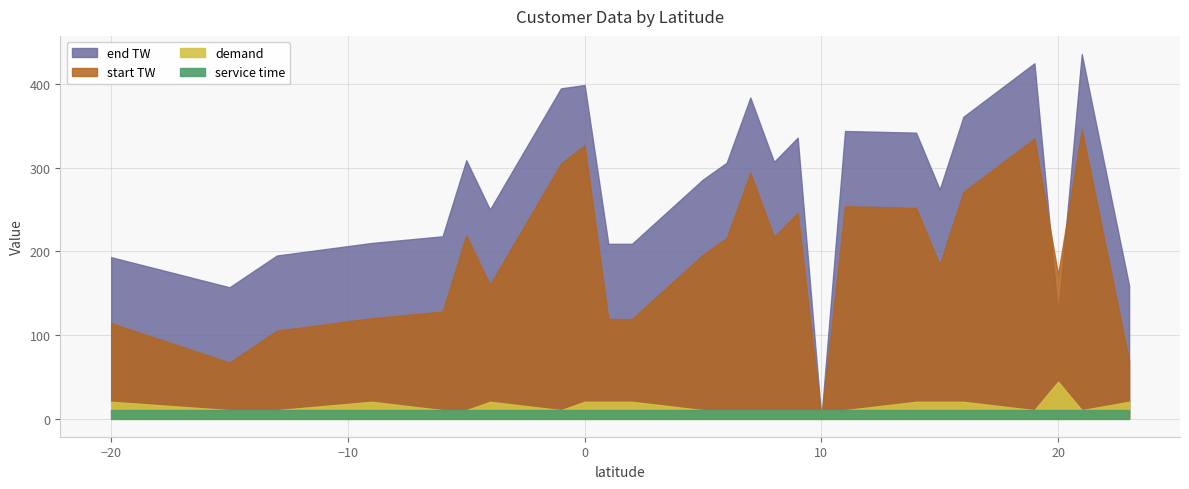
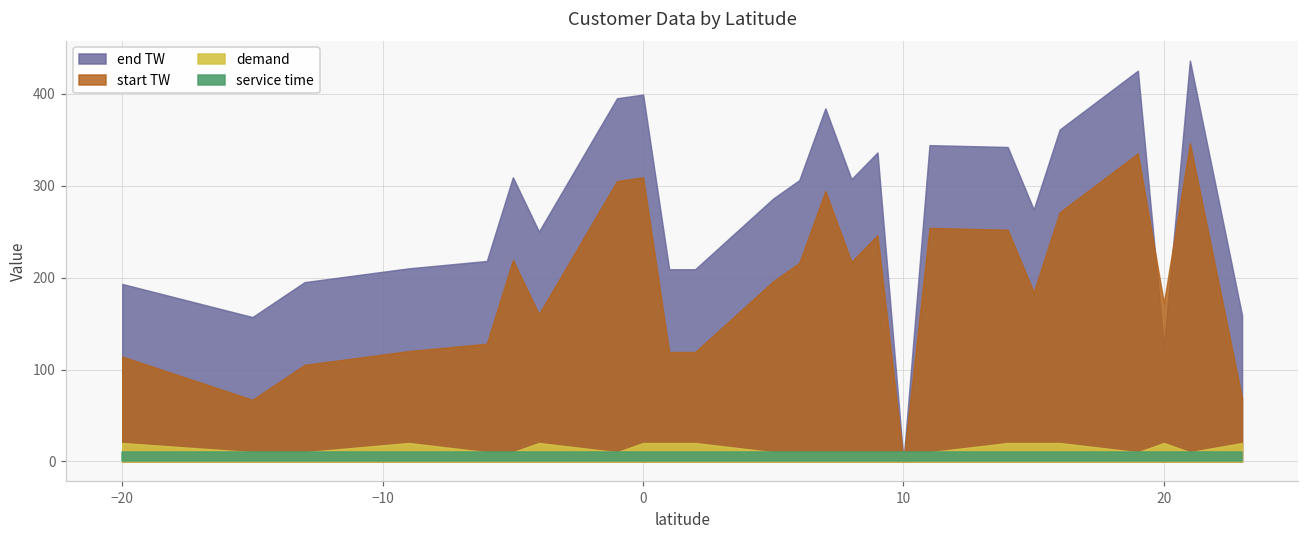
start TW, 0: 330 -> 310
demand, 20: 40 -> 20
